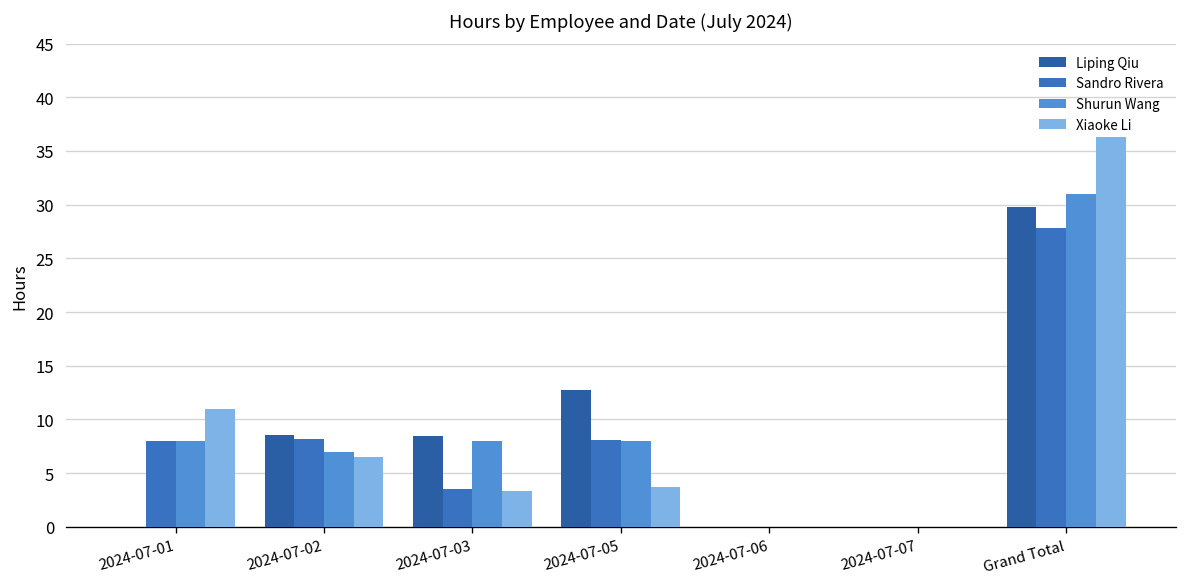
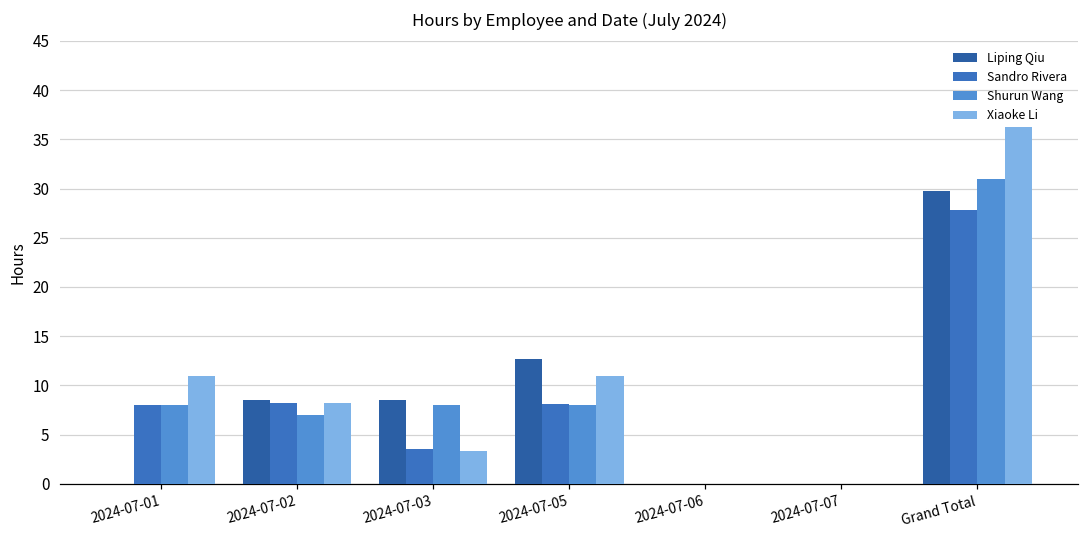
Xiaoke Li, 2024-07-02: 7 -> 8
Xiaoke Li, 2024-07-05: 4 -> 11
